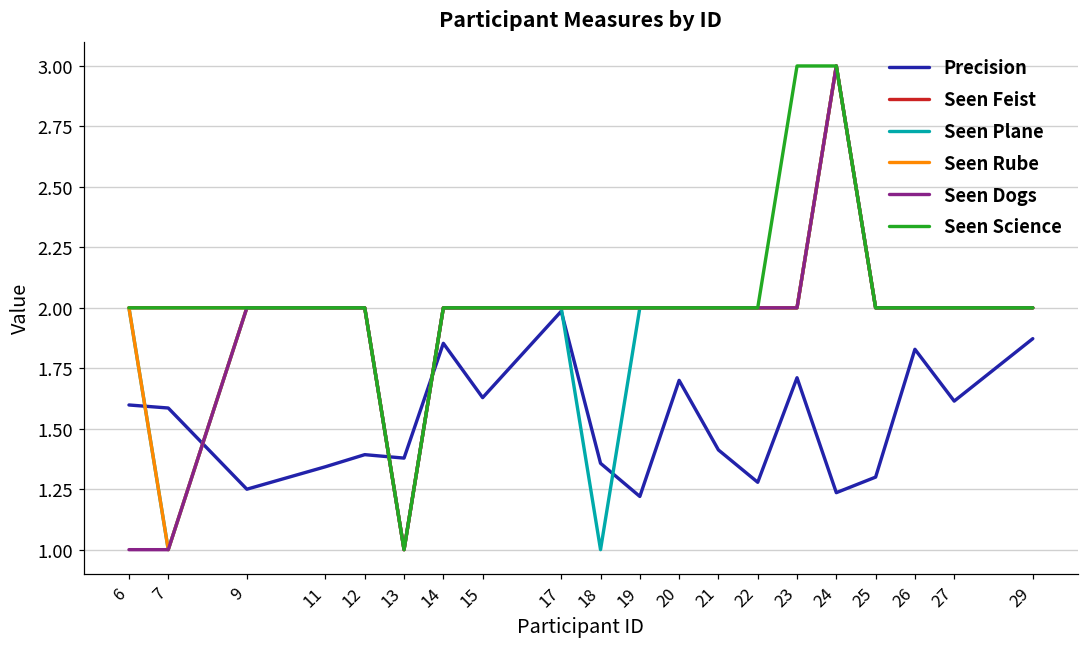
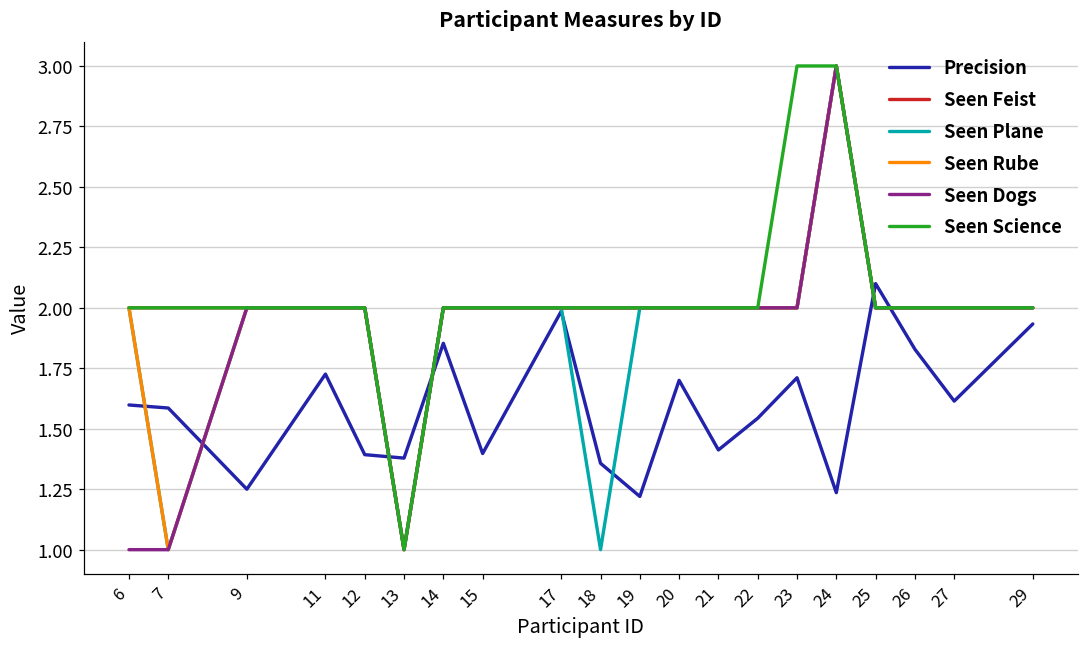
Precision, 11: 1.34 -> 1.73
Precision, 15: 1.63 -> 1.40
Precision, 22: 1.28 -> 1.54
Precision, 25: 1.3 -> 2.1
Precision, 29: 1.87 -> 1.93
